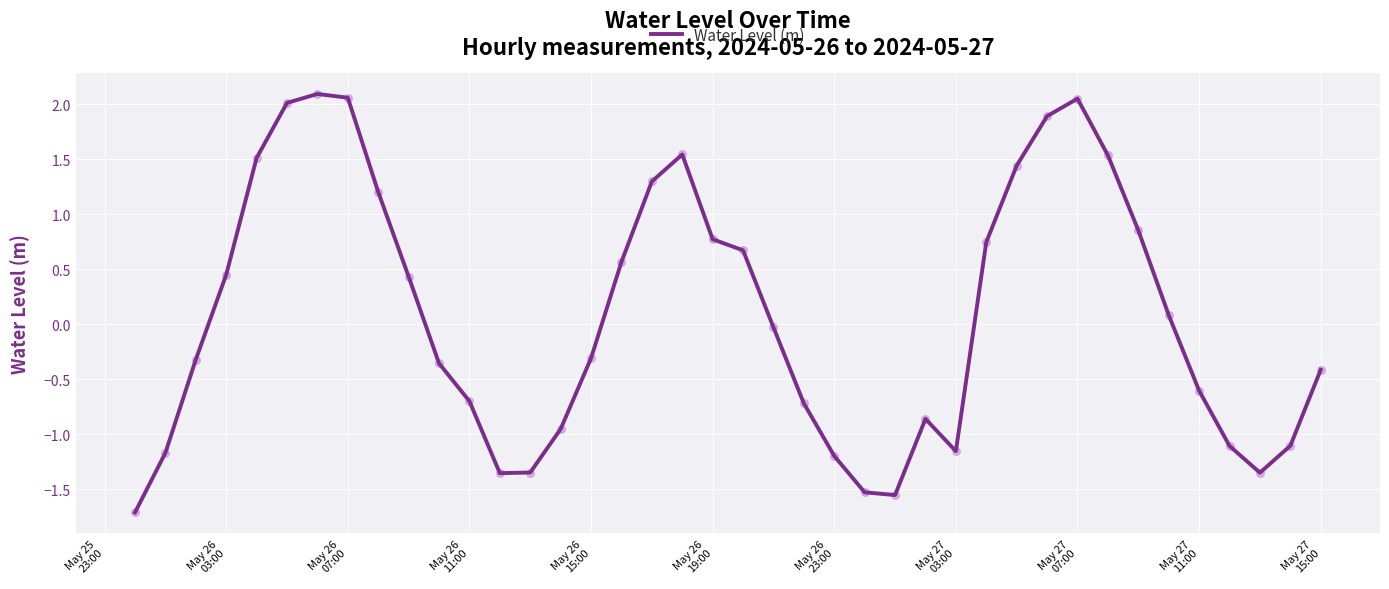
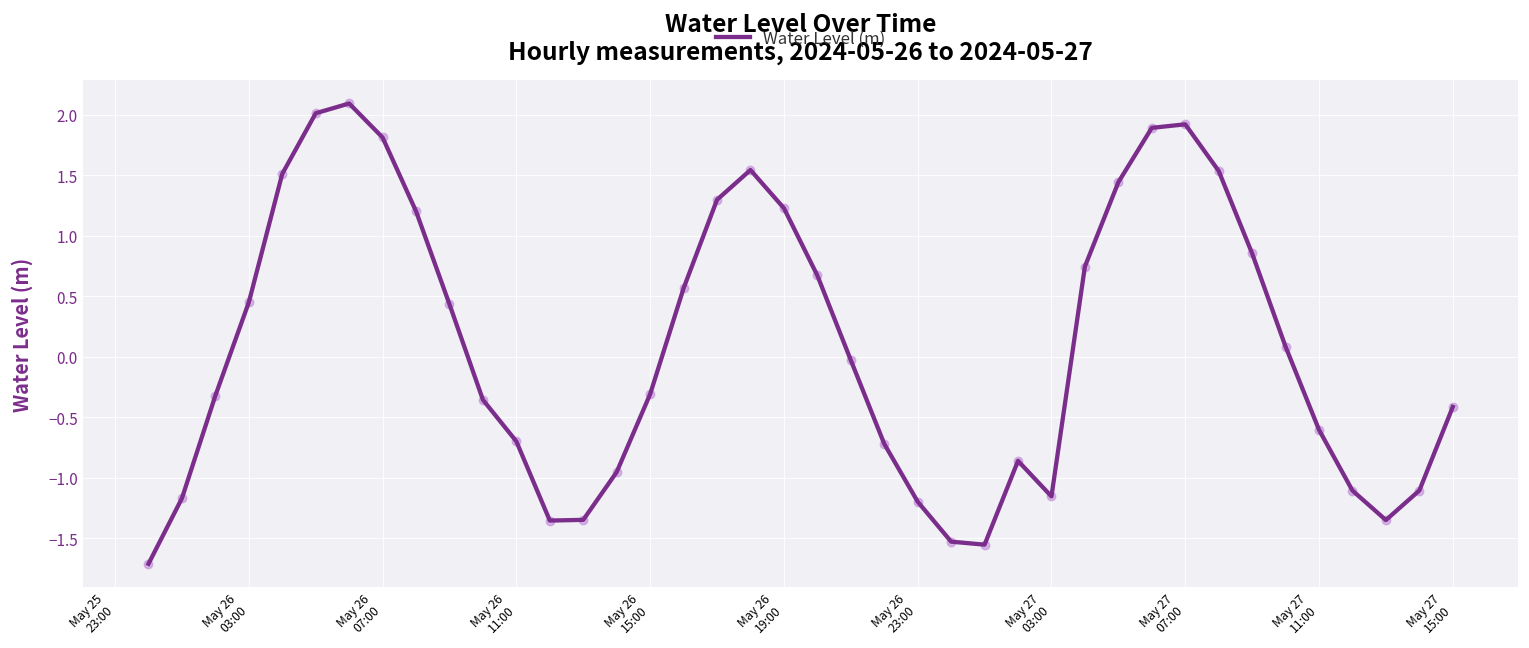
May 26 07:00: 2.06 -> 1.81
May 26 19:00: 0.77 -> 1.23
May 27 07:00: 2.05 -> 1.92
